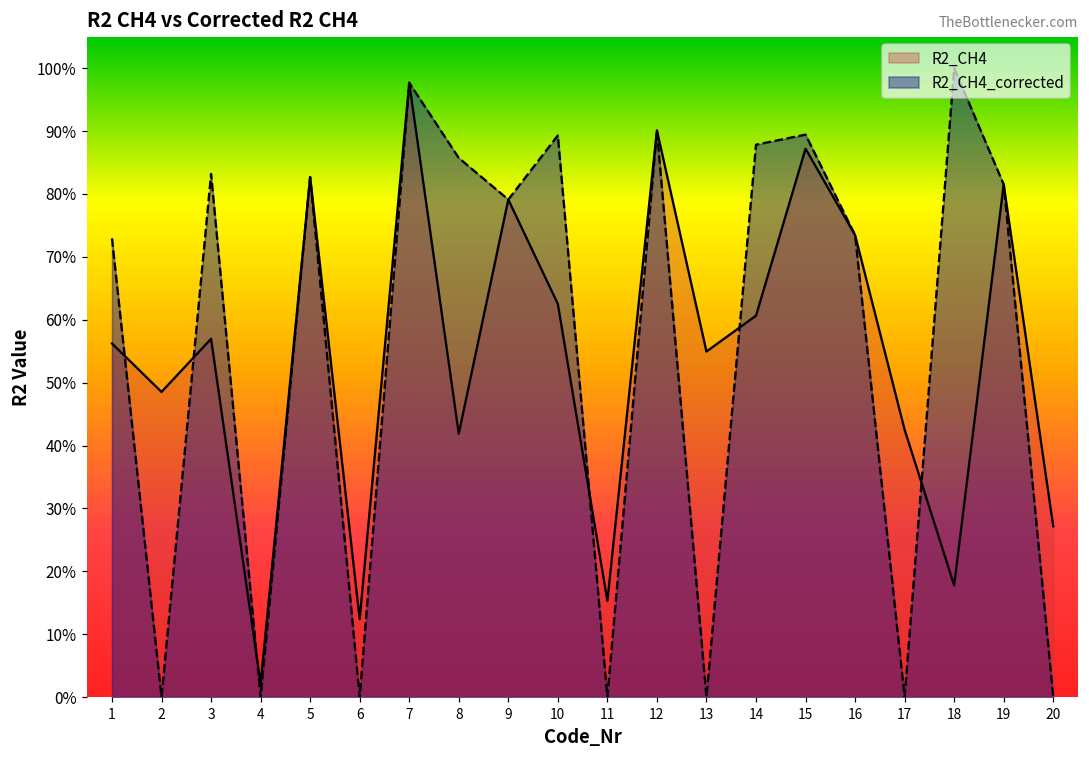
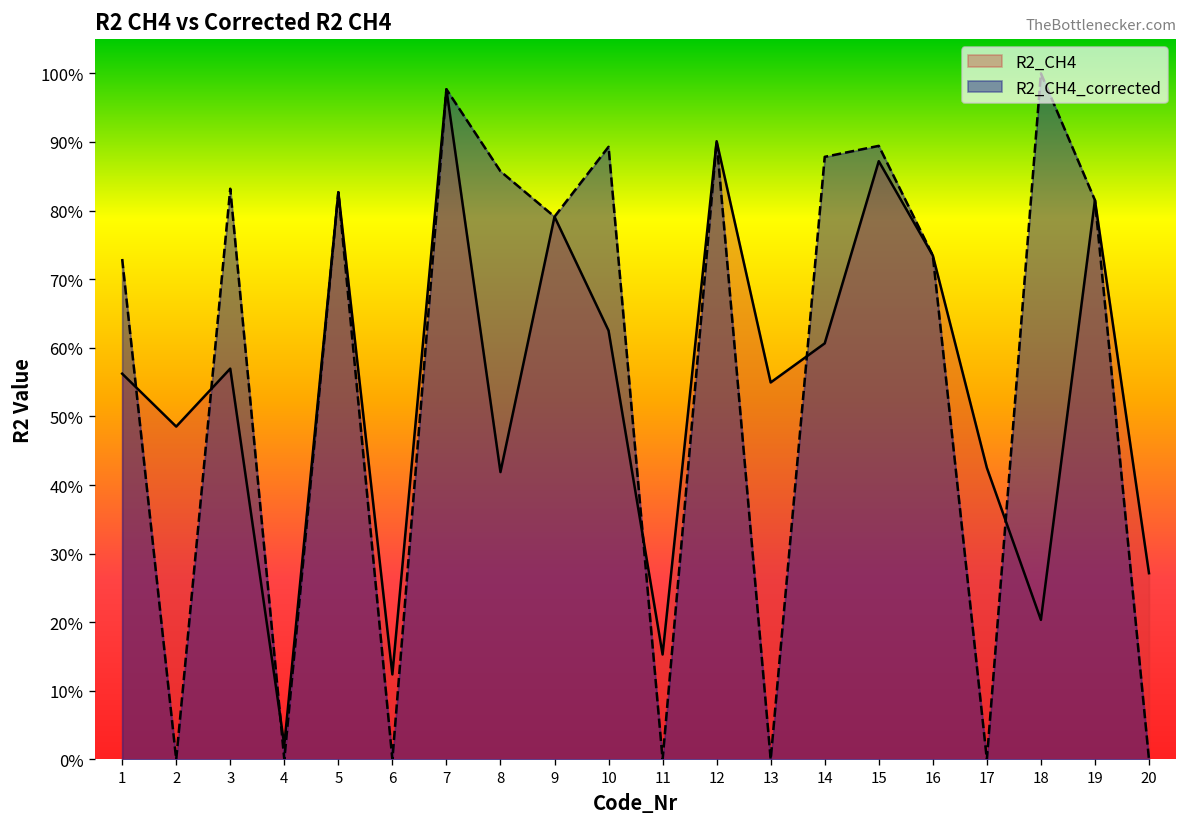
R2_CH4, 18: 18% -> 20%
